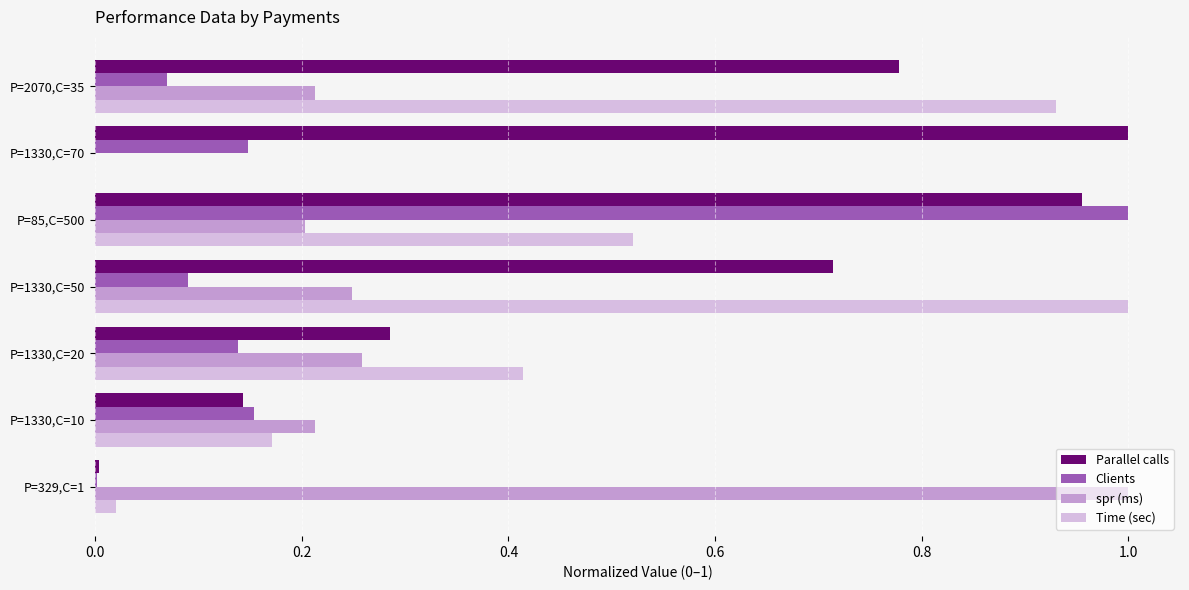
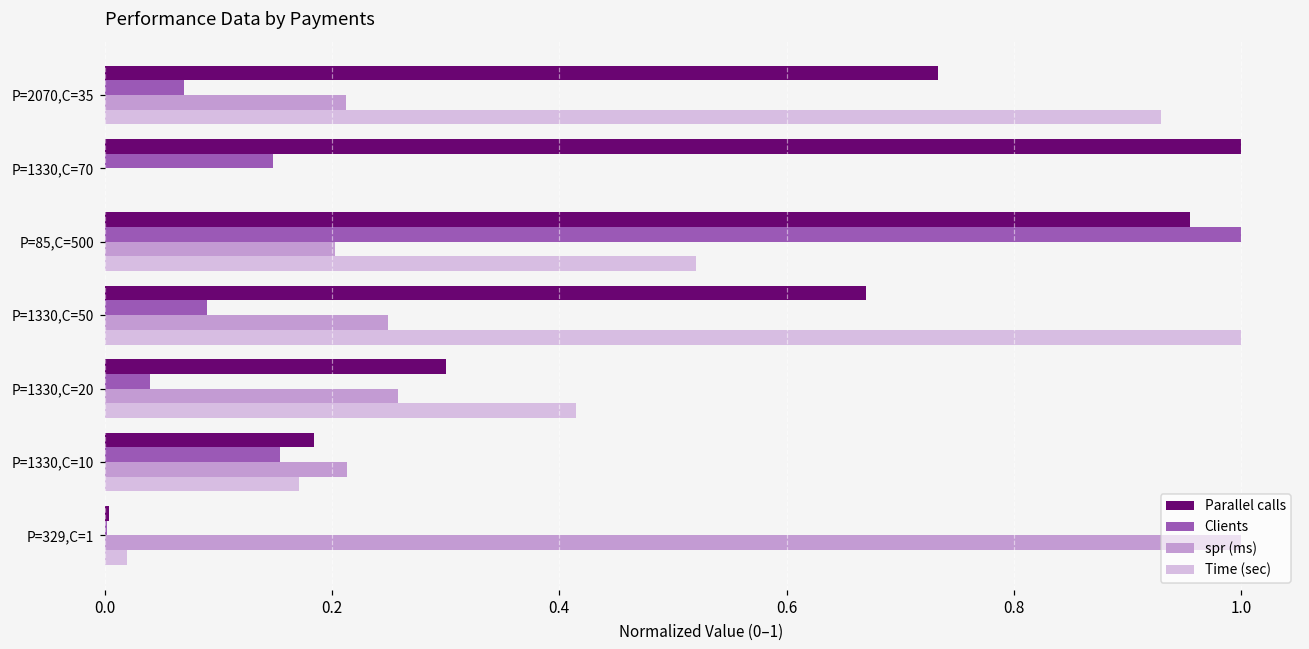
Parallel calls, P=2070,C=35: 0.778 -> 0.733
Parallel calls, P=1330,C=50: 0.714 -> 0.670
Parallel calls, P=1330,C=20: 0.286 -> 0.301
Clients, P=1330,C=20: 0.138 -> 0.040
Parallel calls, P=1330,C=10: 0.143 -> 0.184
